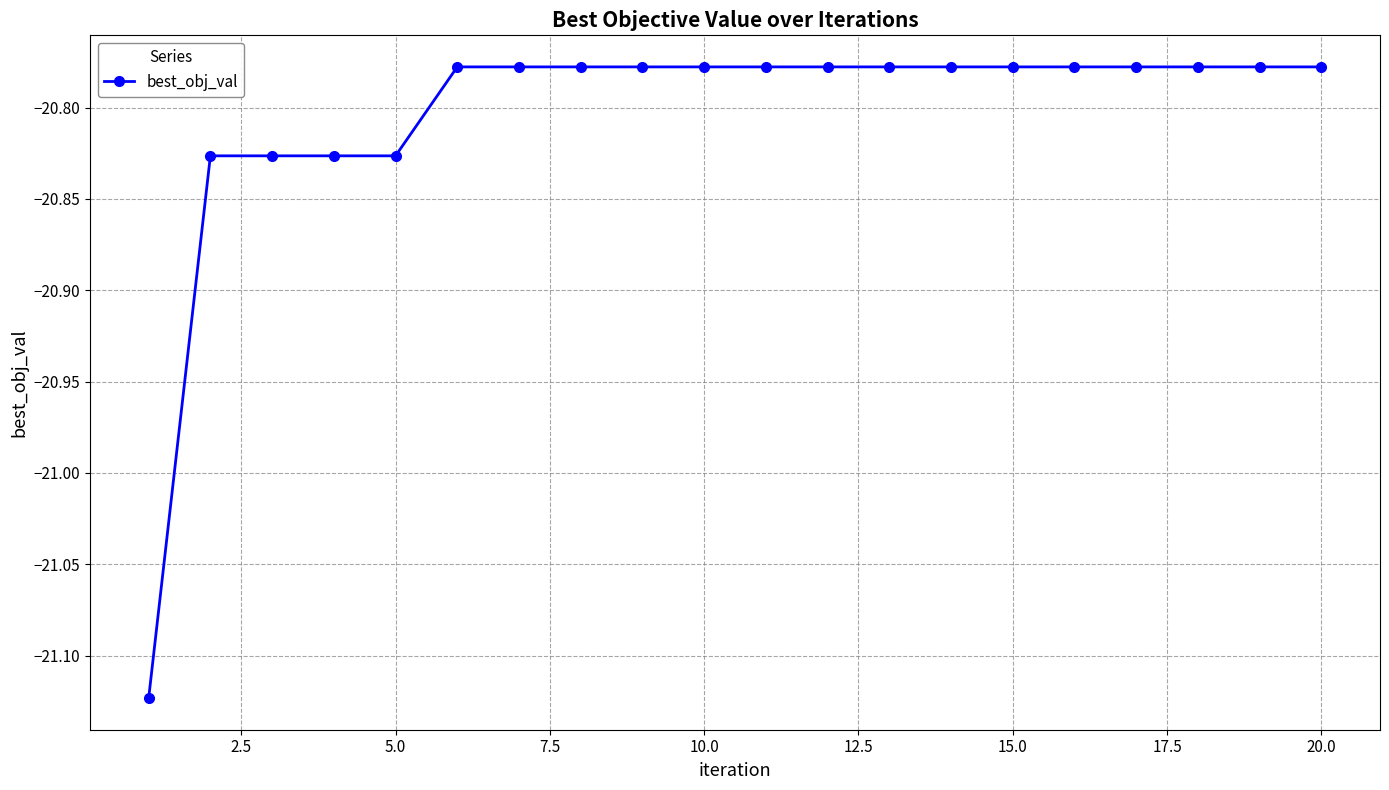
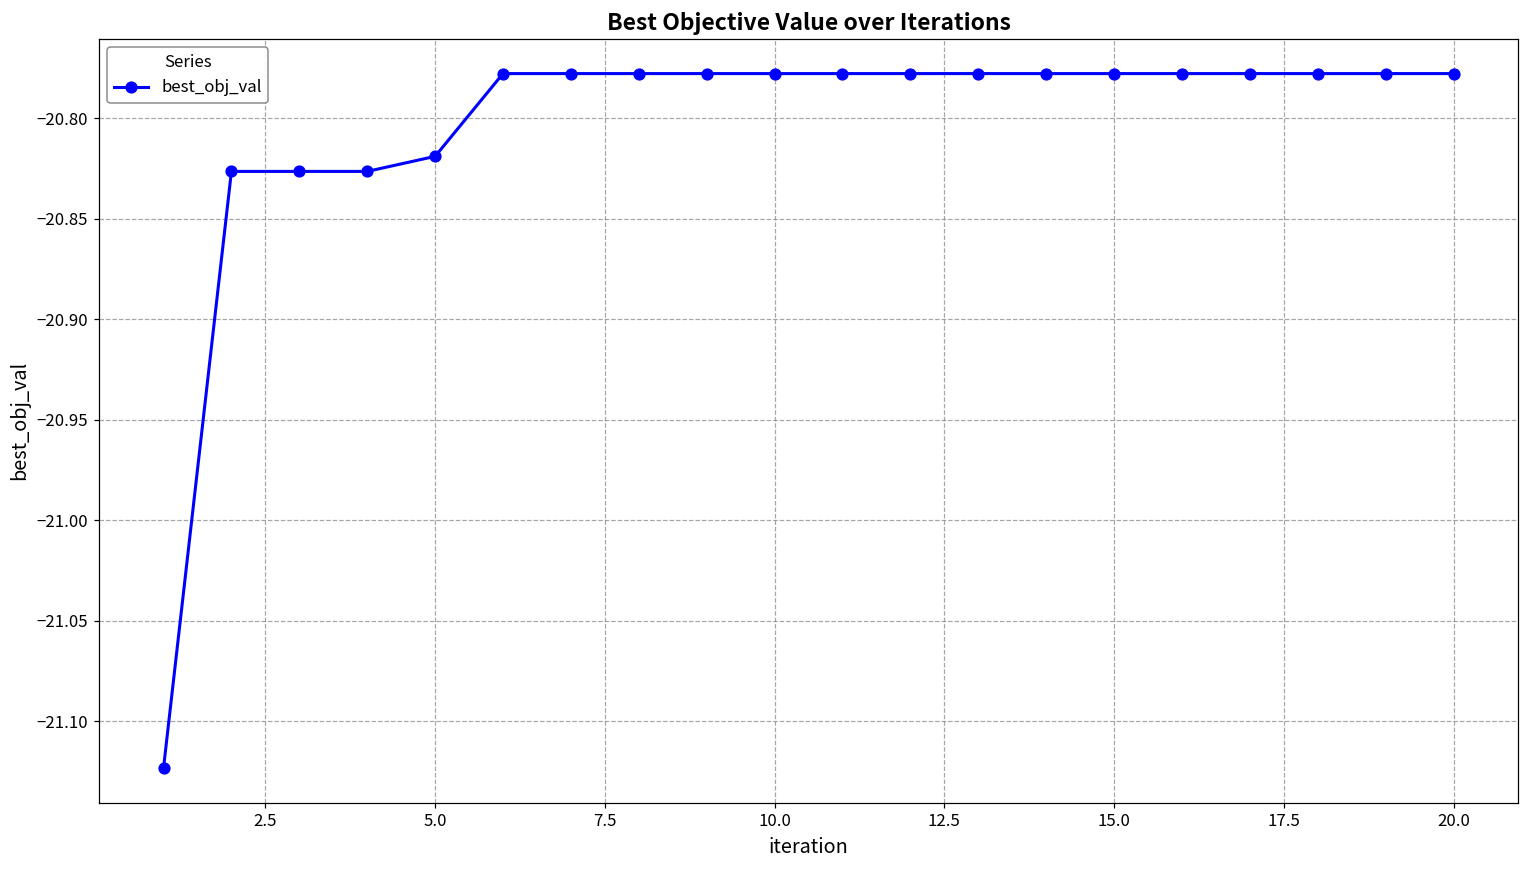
5.0: -20.826 -> -20.819
